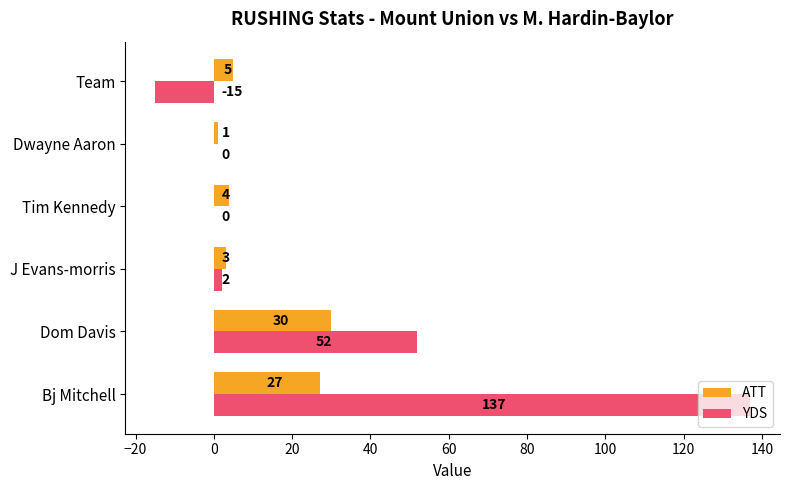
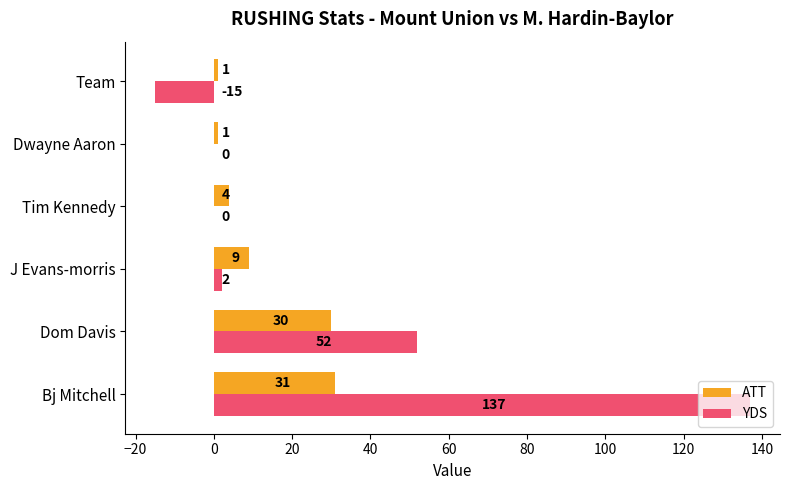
ATT, Team: 5 -> 1
ATT, J Evans-morris: 3 -> 9
ATT, Bj Mitchell: 27 -> 31
